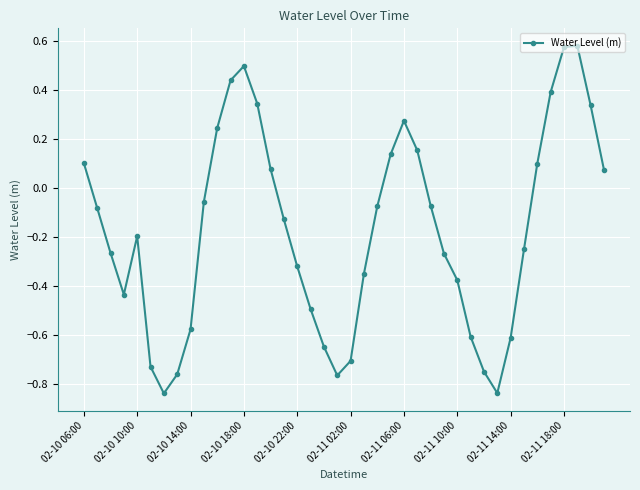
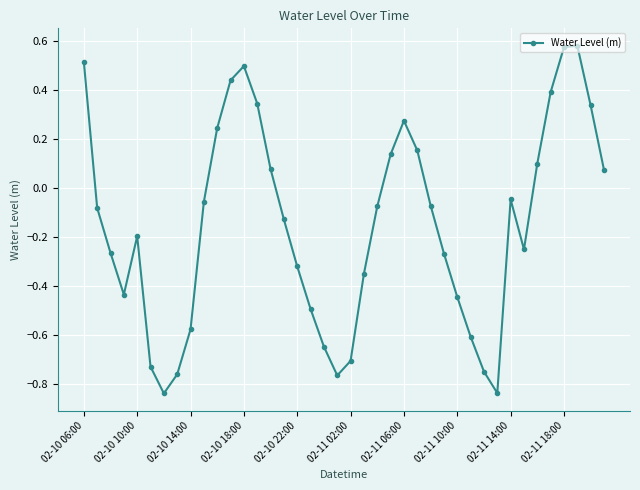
02-10 06:00: 0.10 -> 0.52
02-11 10:00: -0.38 -> -0.45
02-11 14:00: -0.61 -> -0.05
